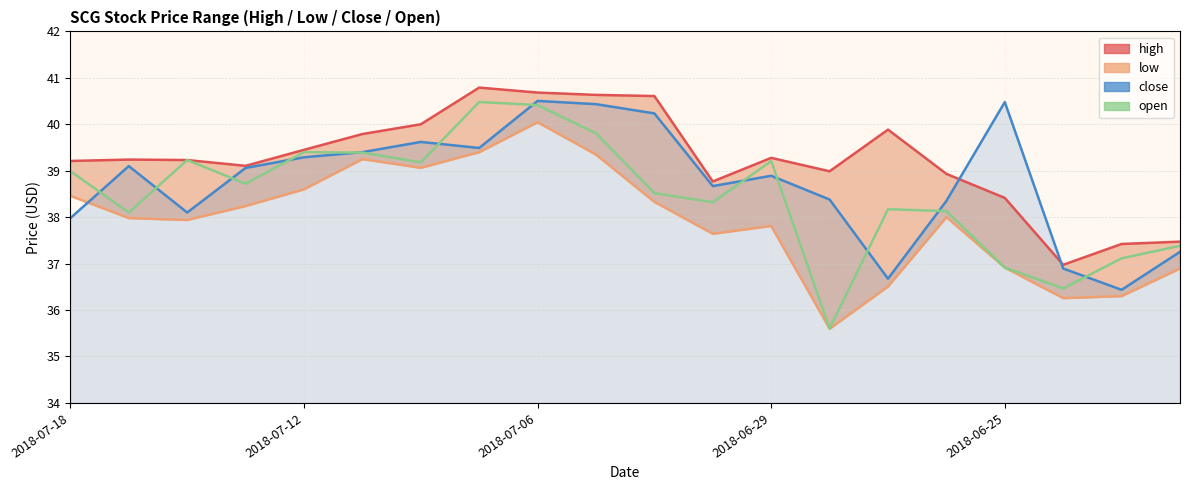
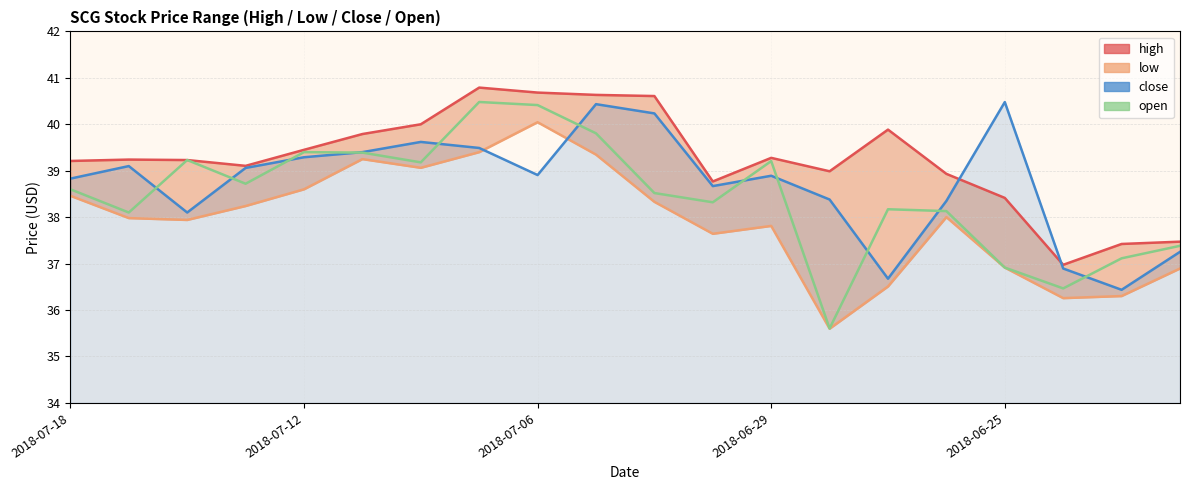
close, 2018-07-18: 38.0 -> 38.8
open, 2018-07-18: 39.0 -> 38.6
close, 2018-07-06: 40.5 -> 38.9
